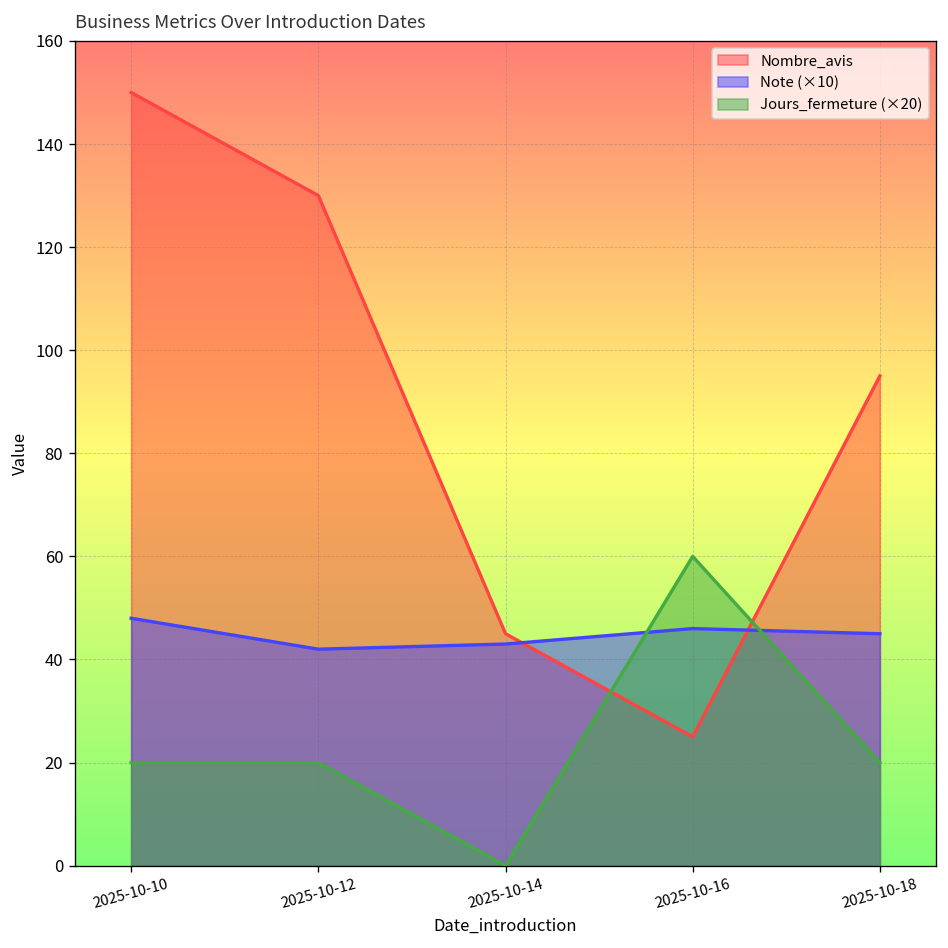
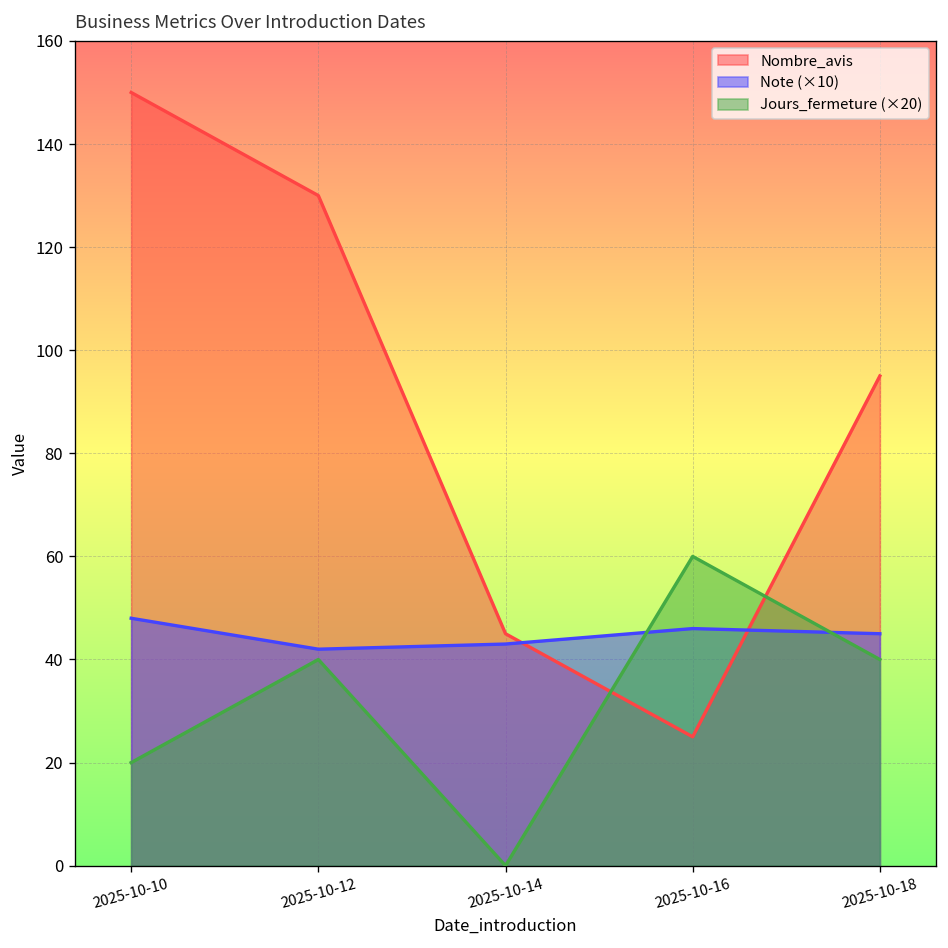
Jours_fermeture (×20), 2025-10-12: 20 -> 40
Jours_fermeture (×20), 2025-10-18: 20 -> 40
